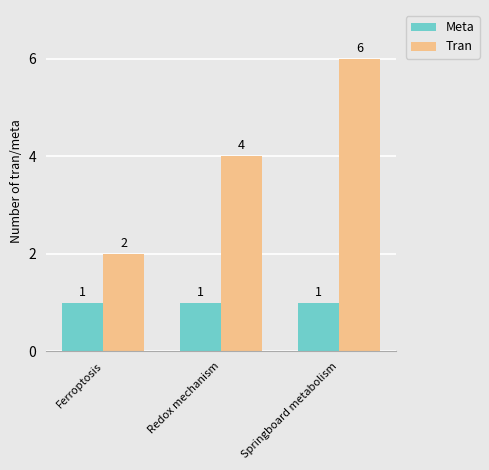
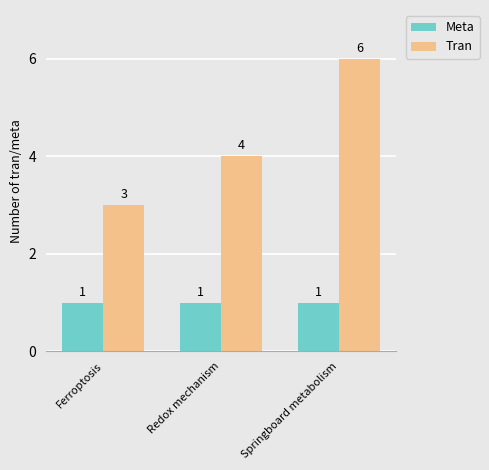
Tran, Ferroptosis: 2 -> 3
